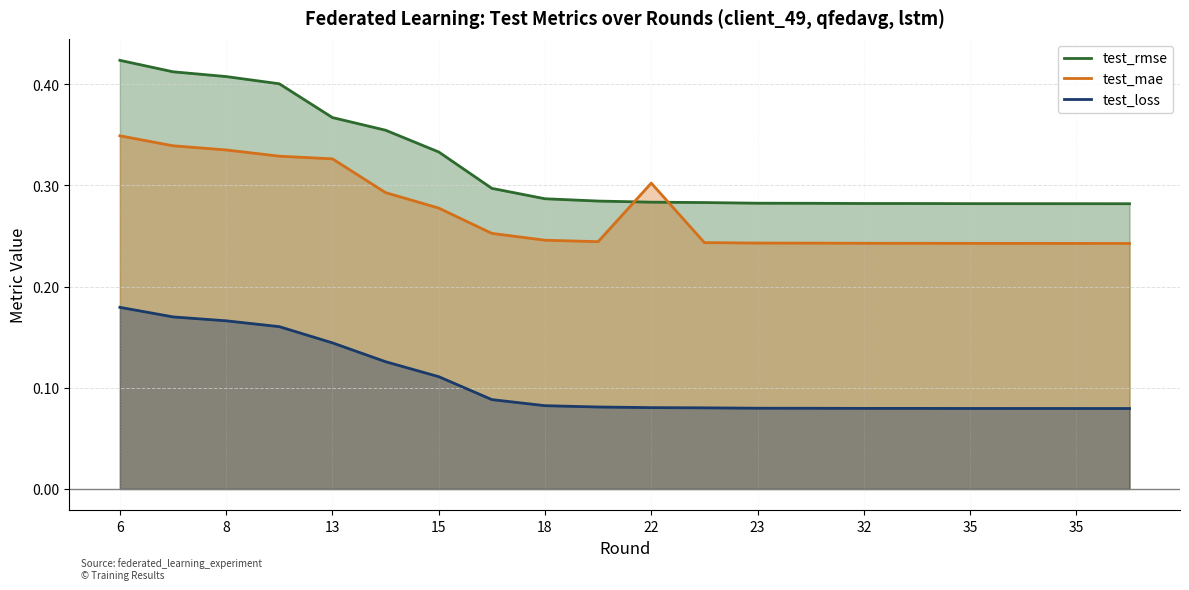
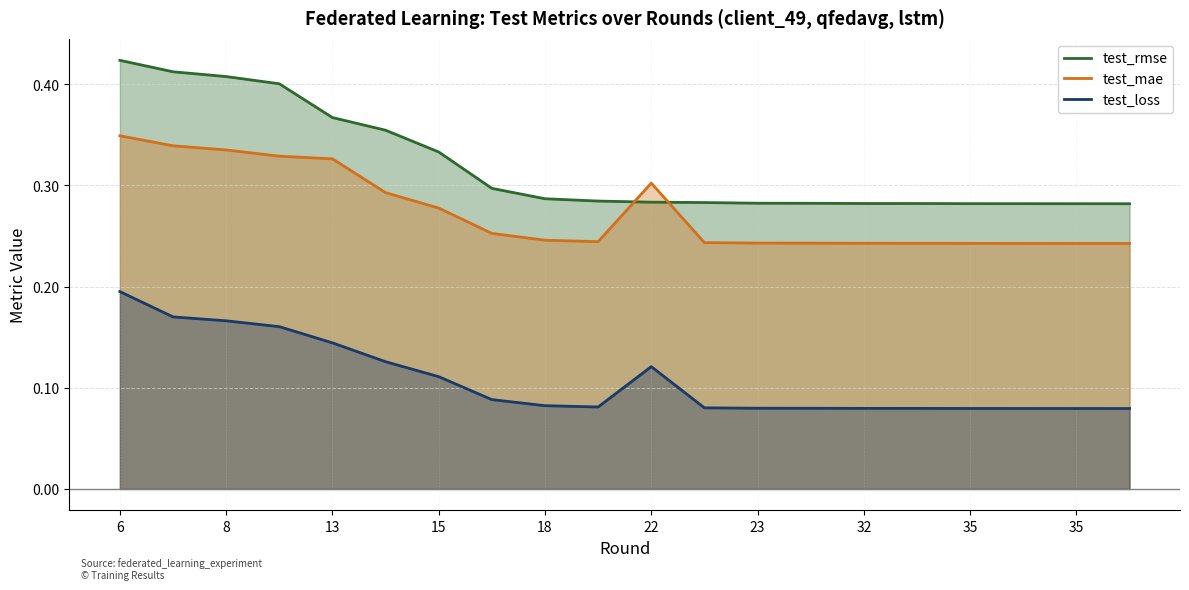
test_loss, 6: 0.180 -> 0.195
test_loss, 22: 0.080 -> 0.121
